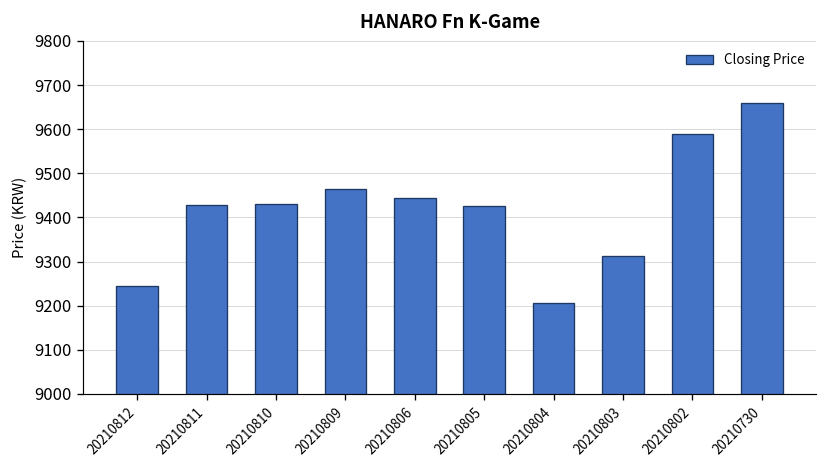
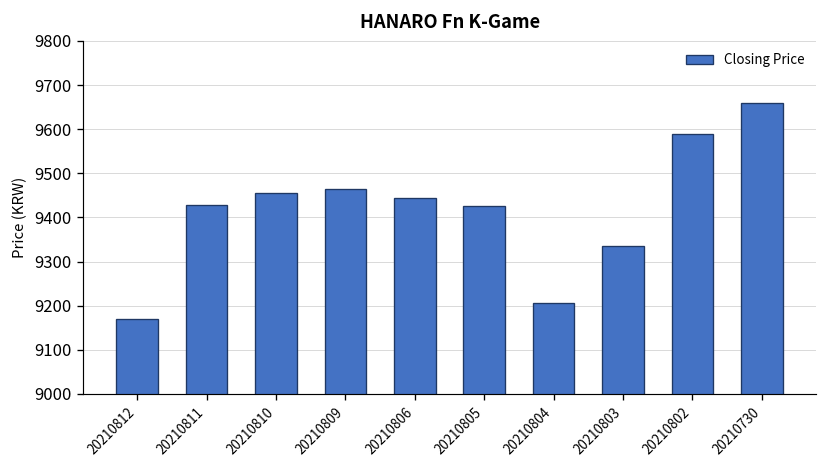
20210812: 9250 -> 9170
20210810: 9430 -> 9460
20210803: 9310 -> 9340
